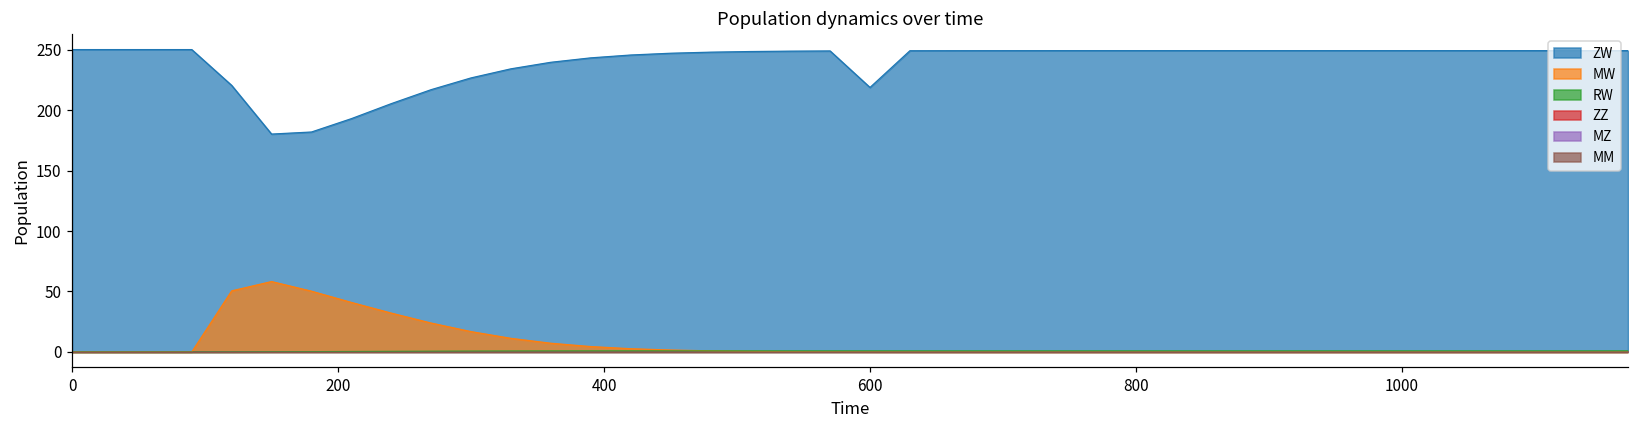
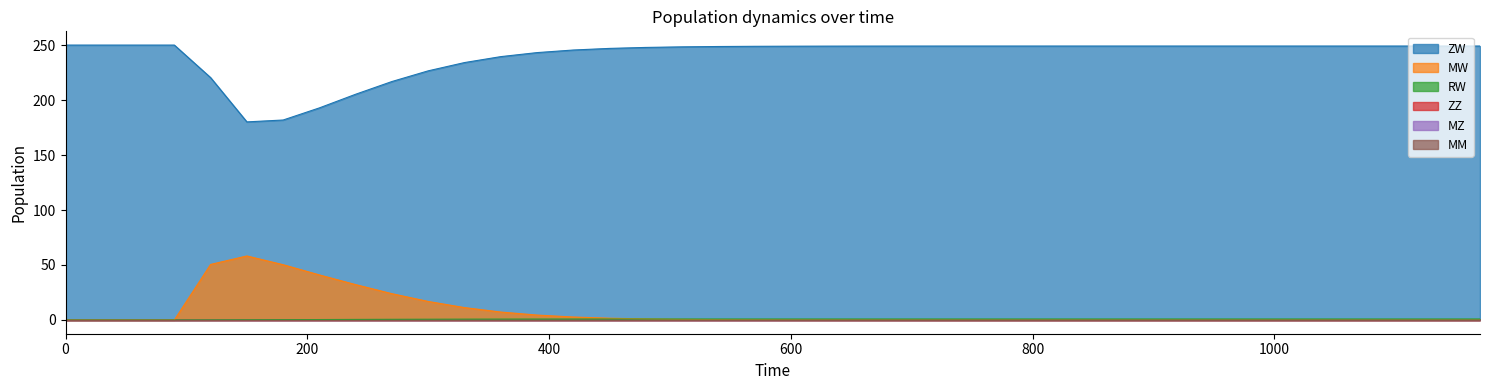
ZW, 600: 219 -> 249
